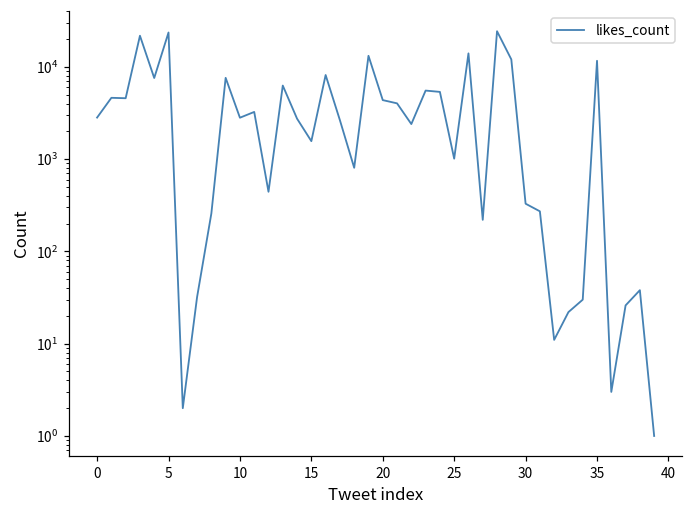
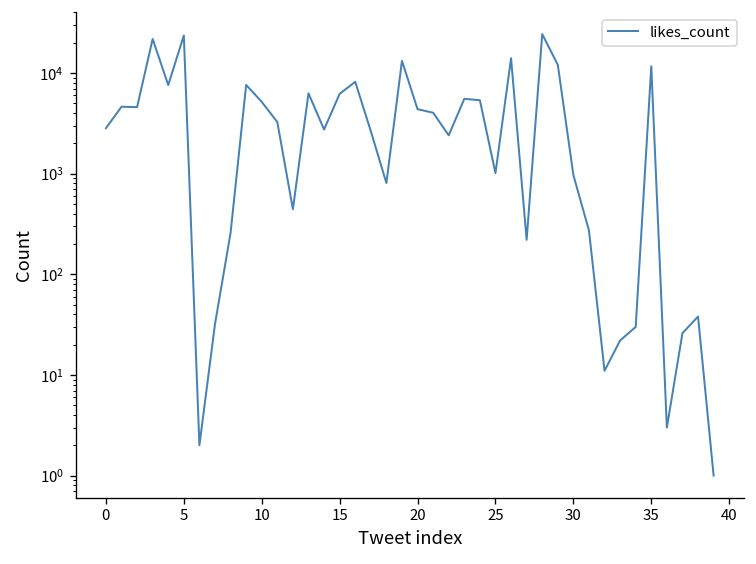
10: 2800 -> 5000
15: 1600 -> 6000
30: 330 -> 1000
